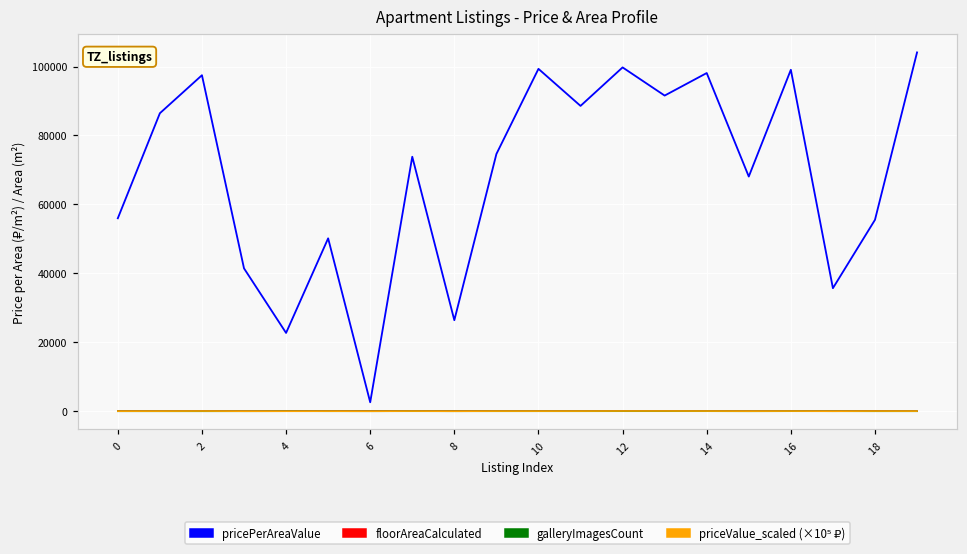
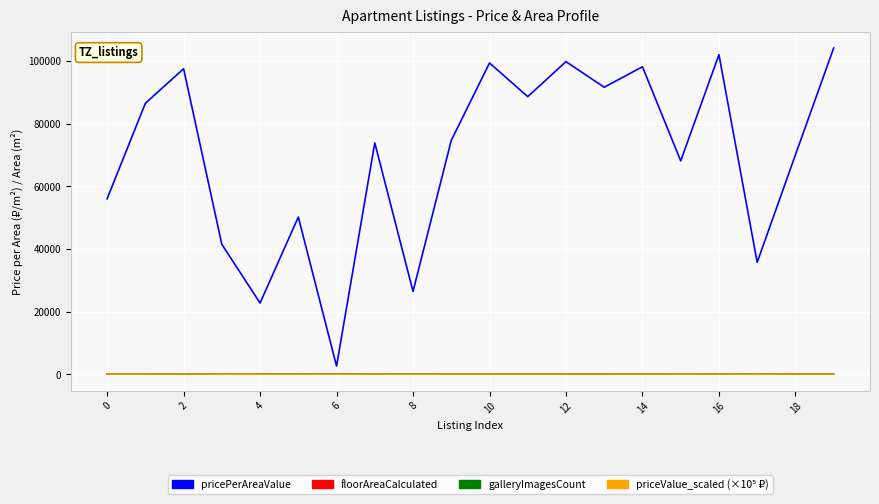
pricePerAreaValue, 16: 99000 -> 102000
pricePerAreaValue, 18: 56000 -> 70000
